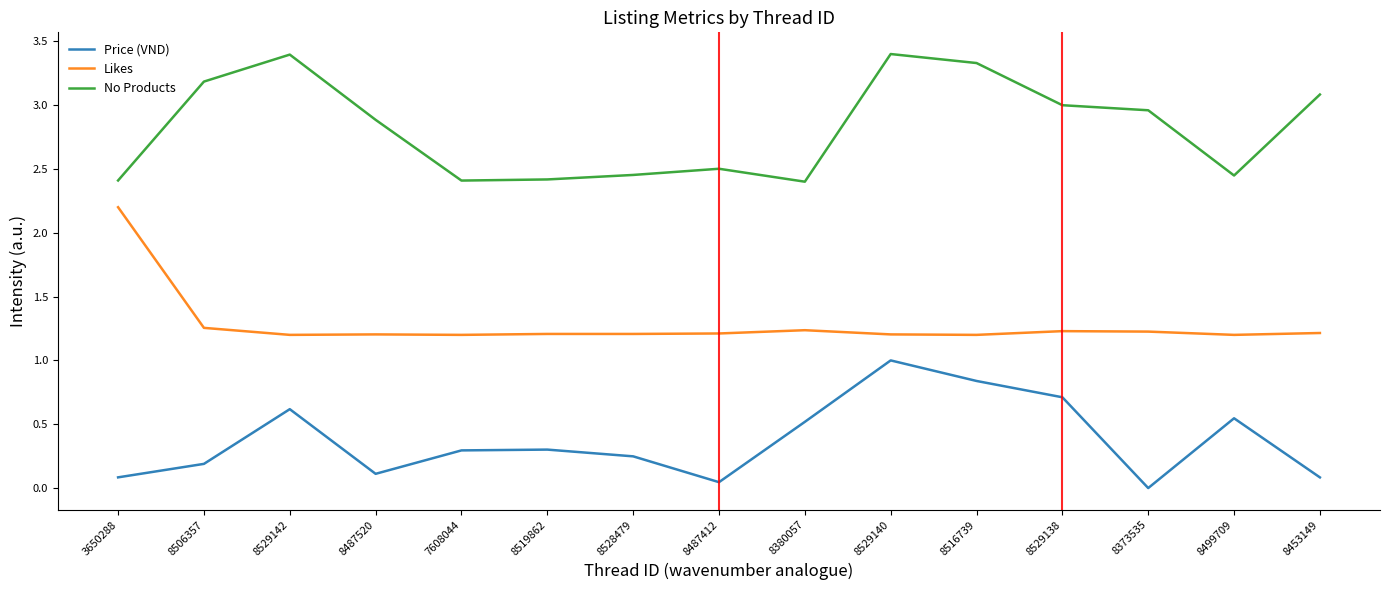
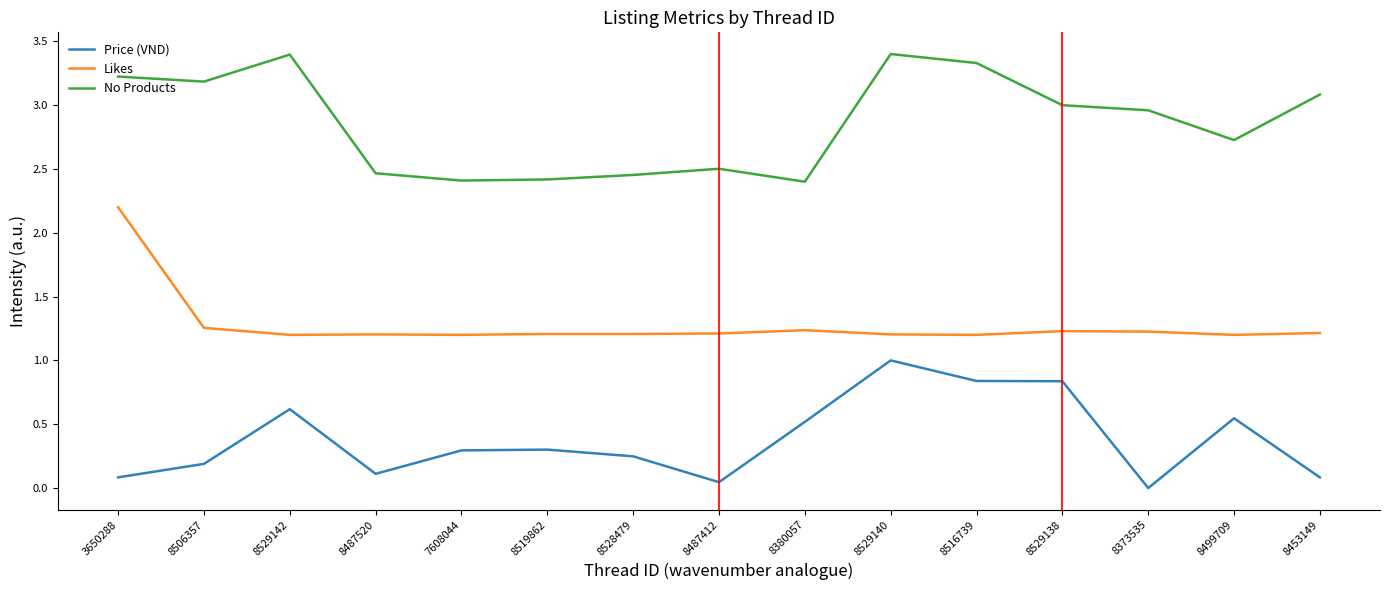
No Products, 3650288: 2.41 -> 3.22
No Products, 8487520: 2.88 -> 2.47
Price (VND), 8529138: 0.71 -> 0.84
No Products, 8499709: 2.45 -> 2.73
